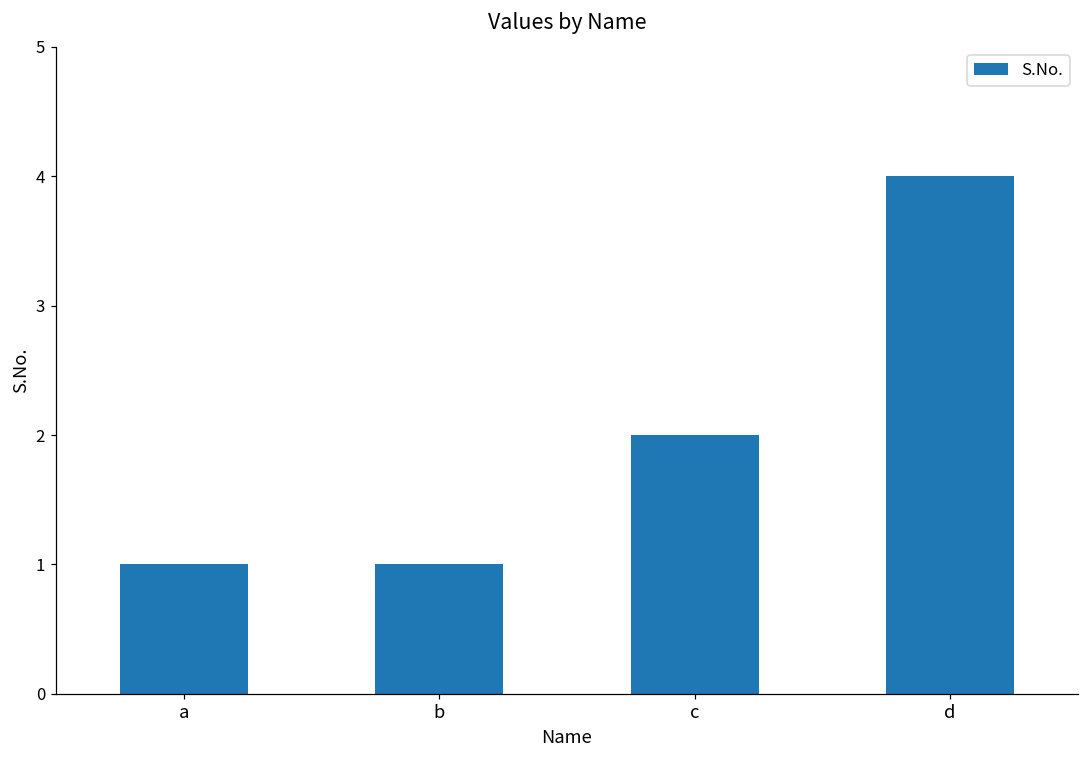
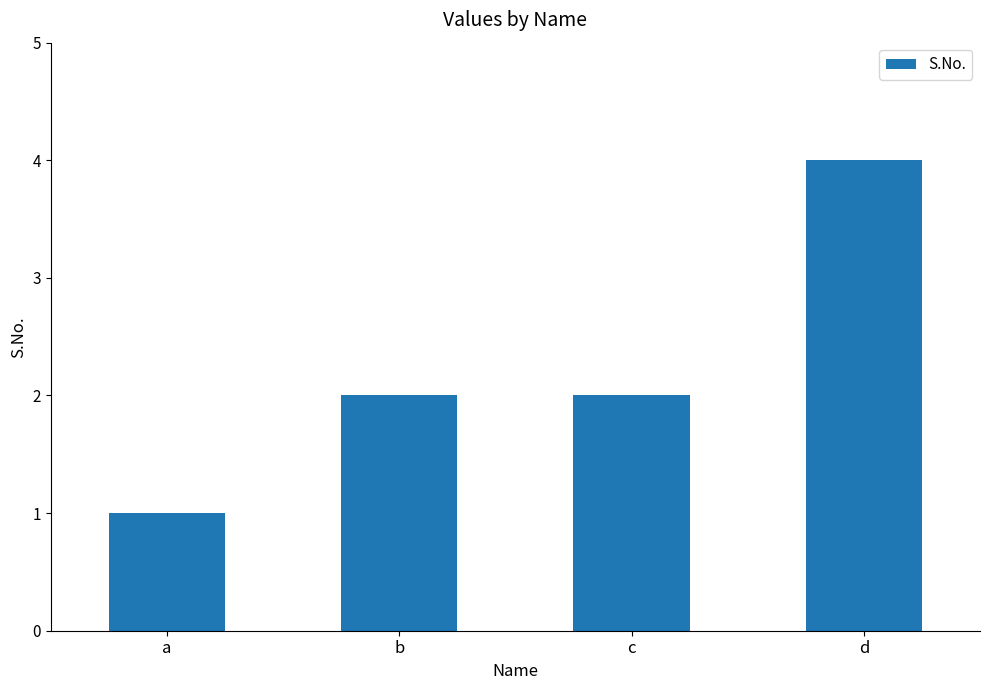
b: 1 -> 2
